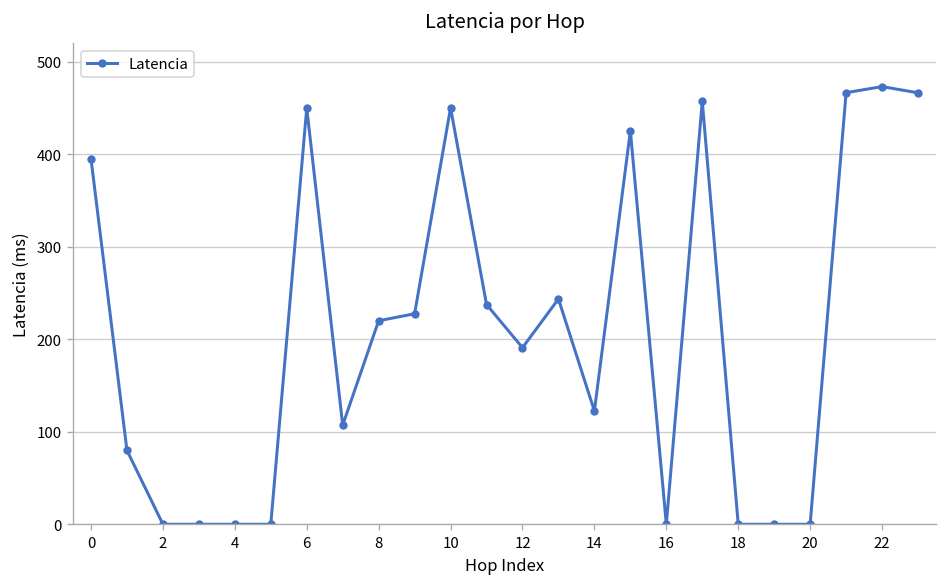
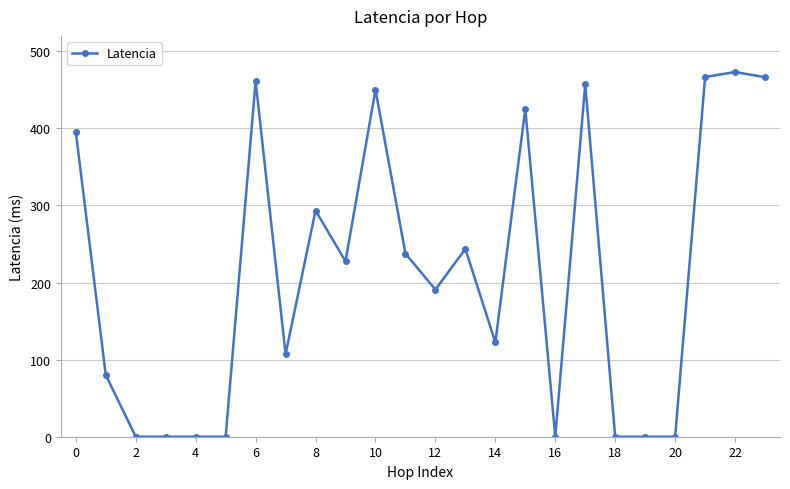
6: 450 -> 460
8: 220 -> 290
